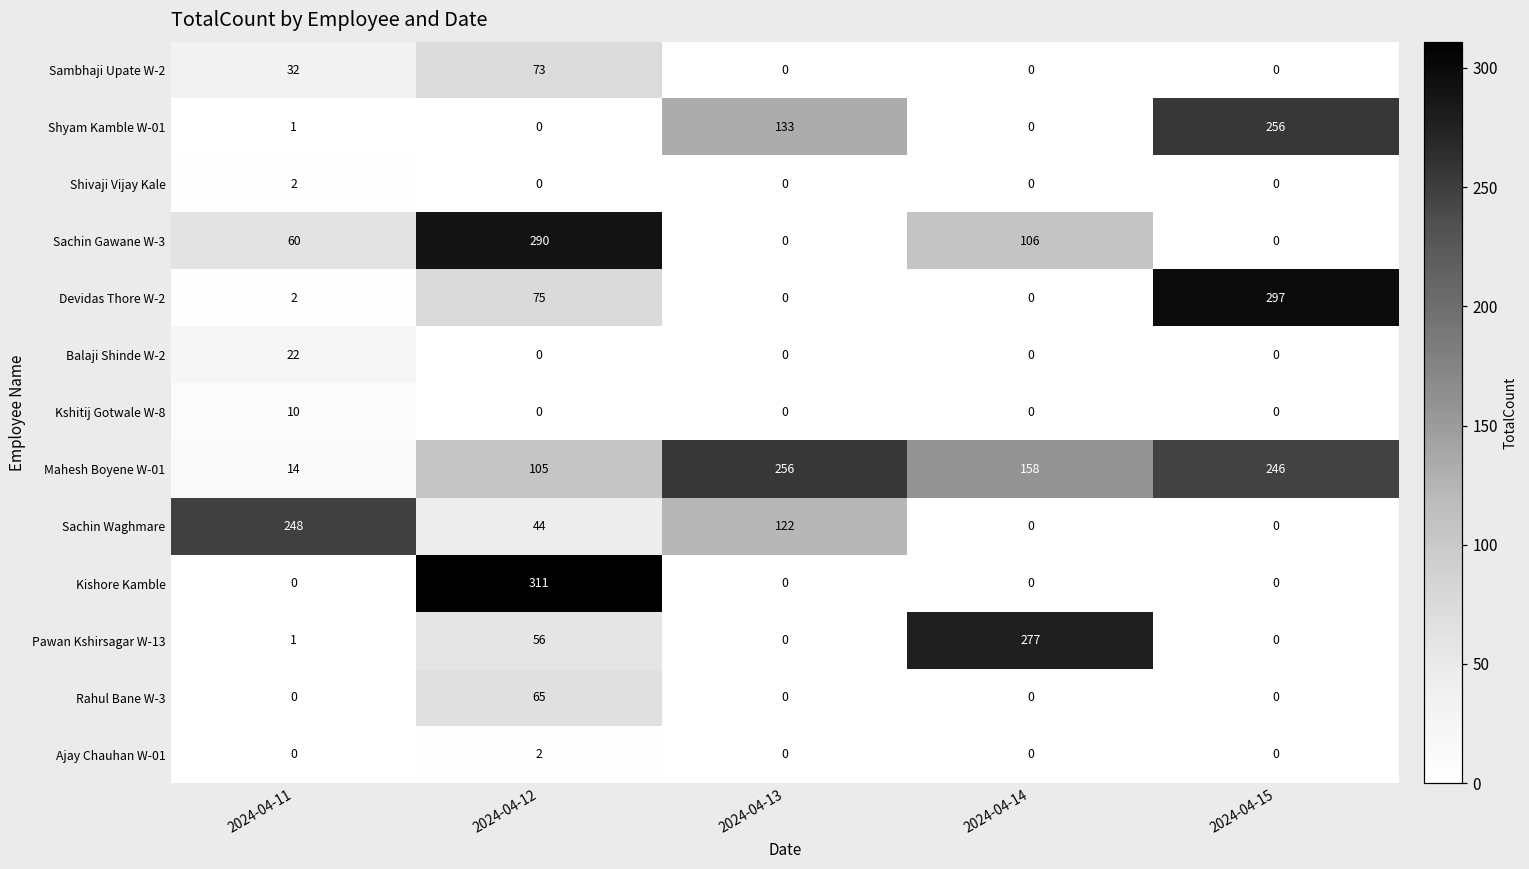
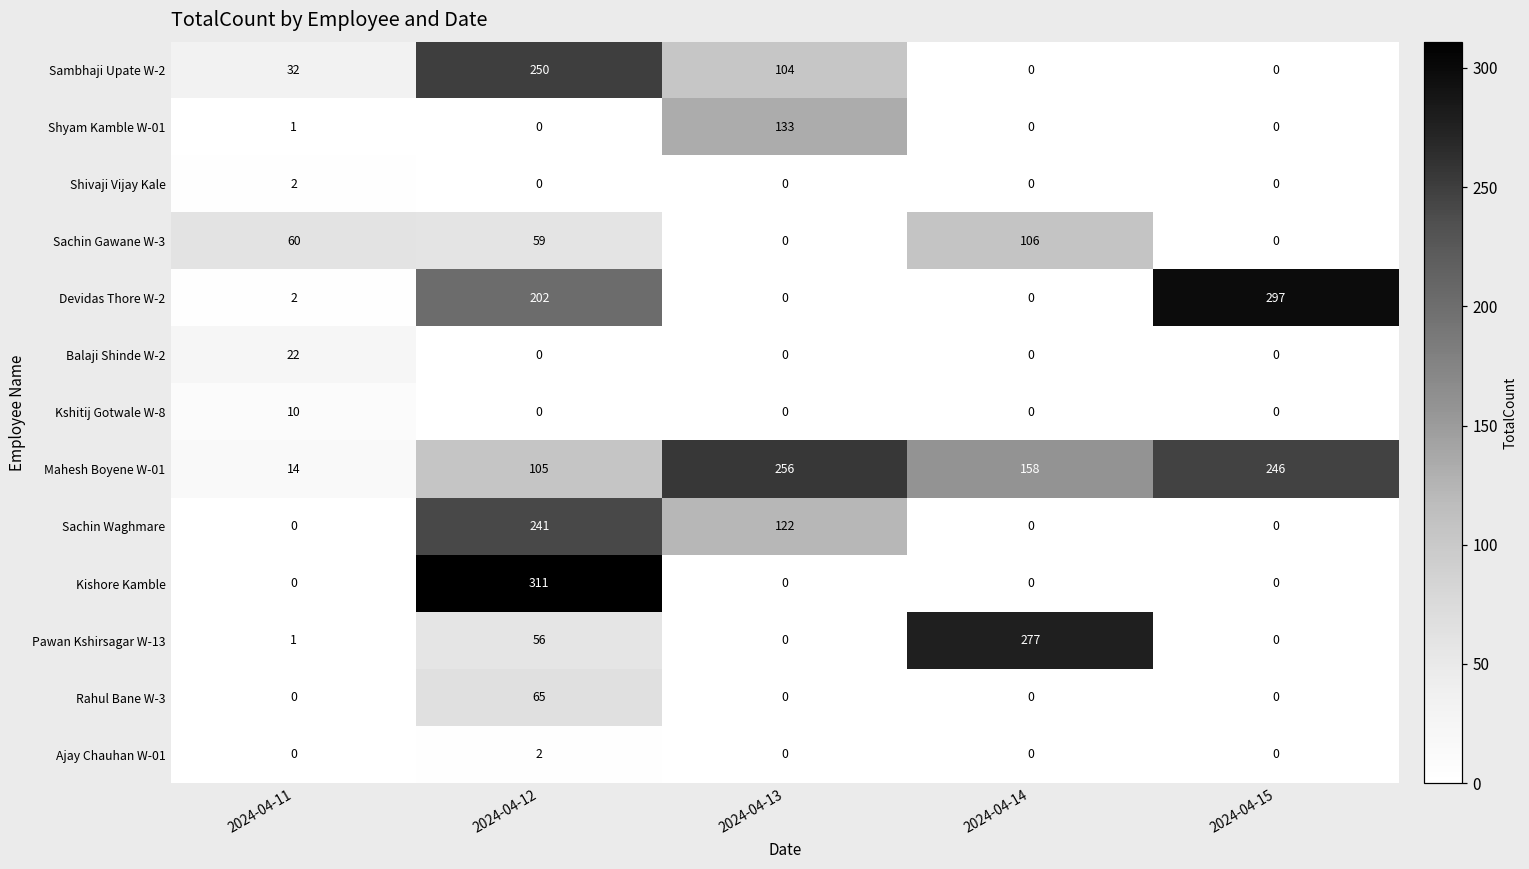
Sambhaji Upate W-2, 2024-04-12: 73 -> 250
Sambhaji Upate W-2, 2024-04-13: 0 -> 104
Shyam Kamble W-01, 2024-04-15: 256 -> 0
Sachin Gawane W-3, 2024-04-12: 290 -> 59
Devidas Thore W-2, 2024-04-12: 75 -> 202
Sachin Waghmare, 2024-04-11: 248 -> 0
Sachin Waghmare, 2024-04-12: 44 -> 241
